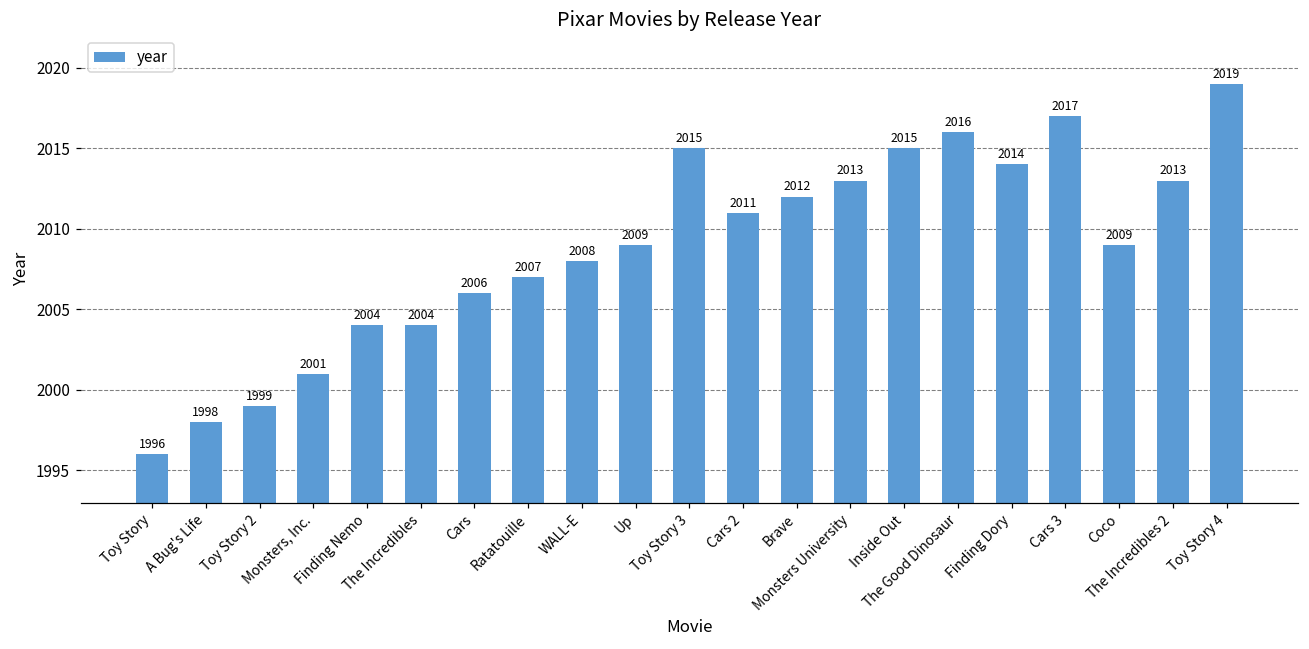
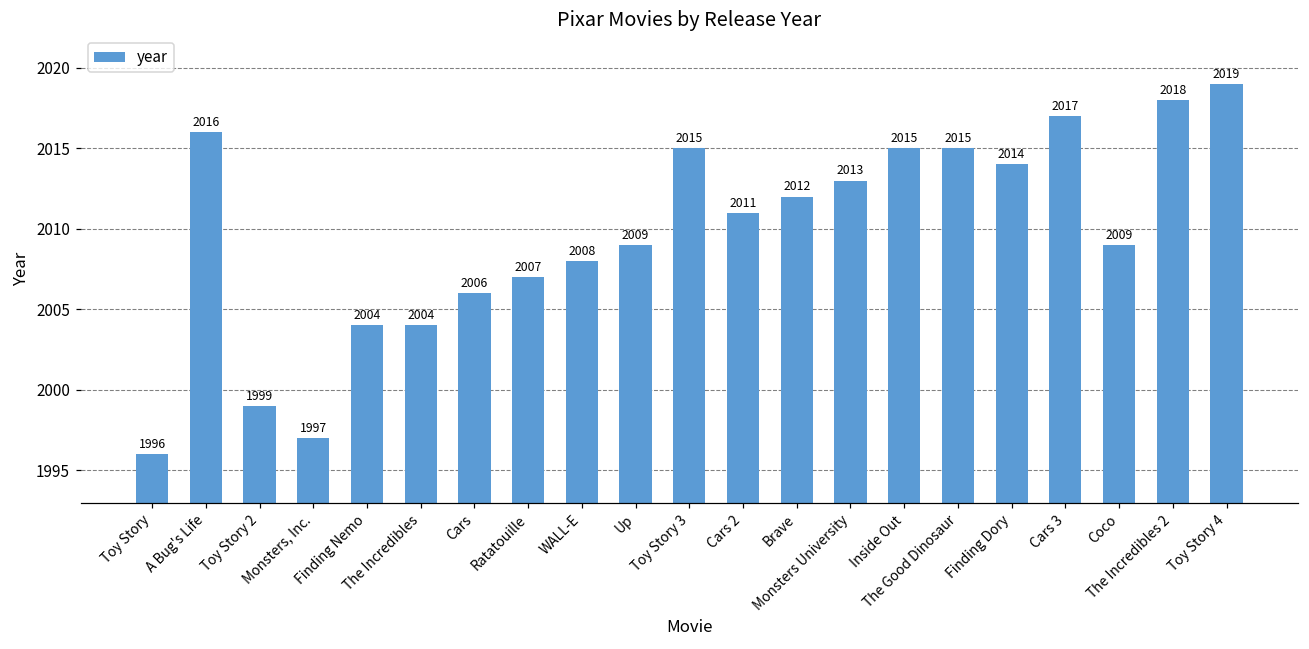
A Bug's Life: 1998 -> 2016
Monsters, Inc.: 2001 -> 1997
The Good Dinosaur: 2016 -> 2015
The Incredibles 2: 2013 -> 2018
